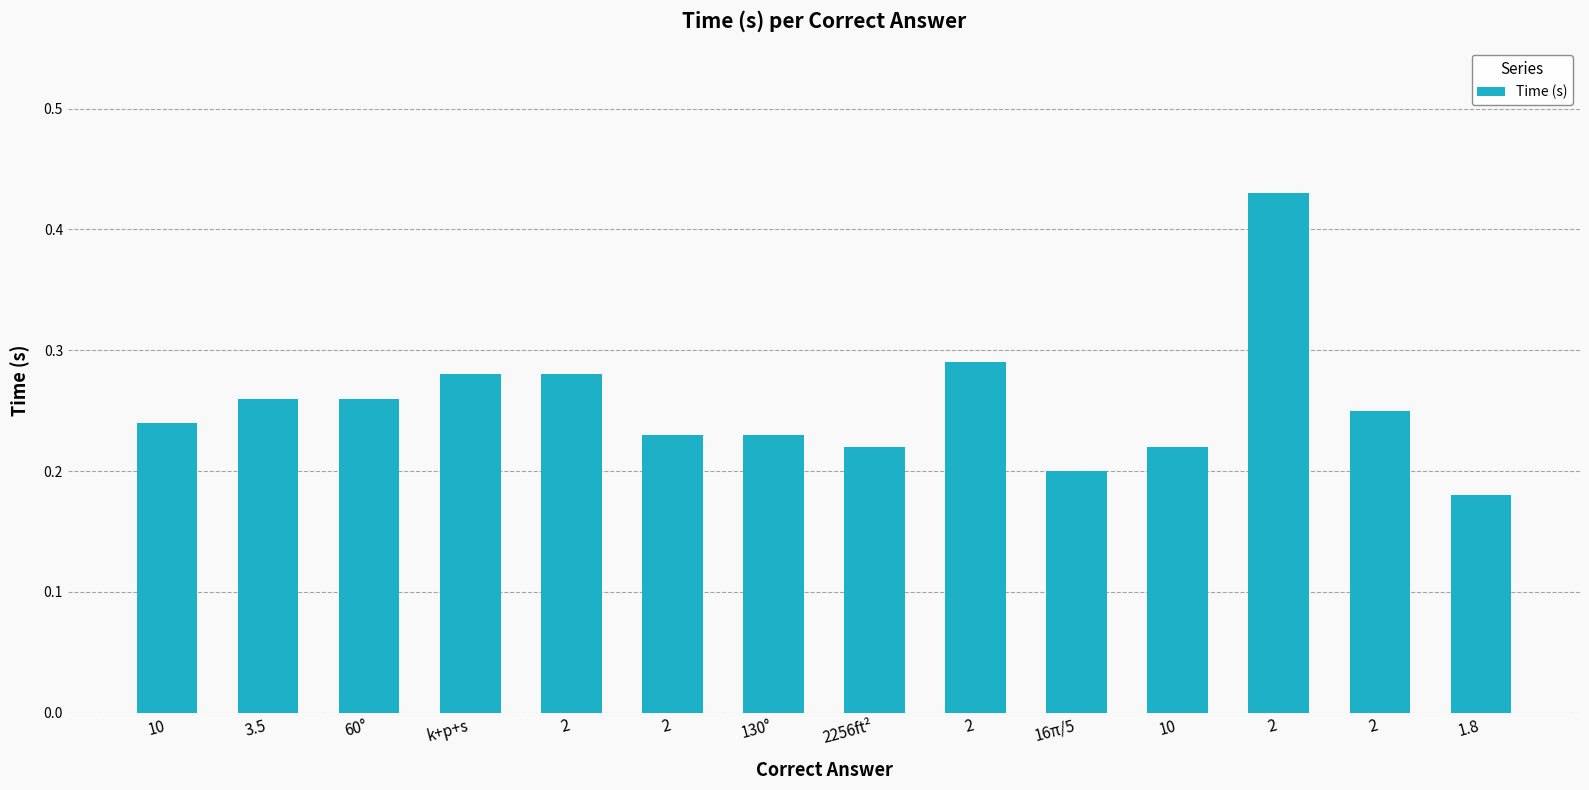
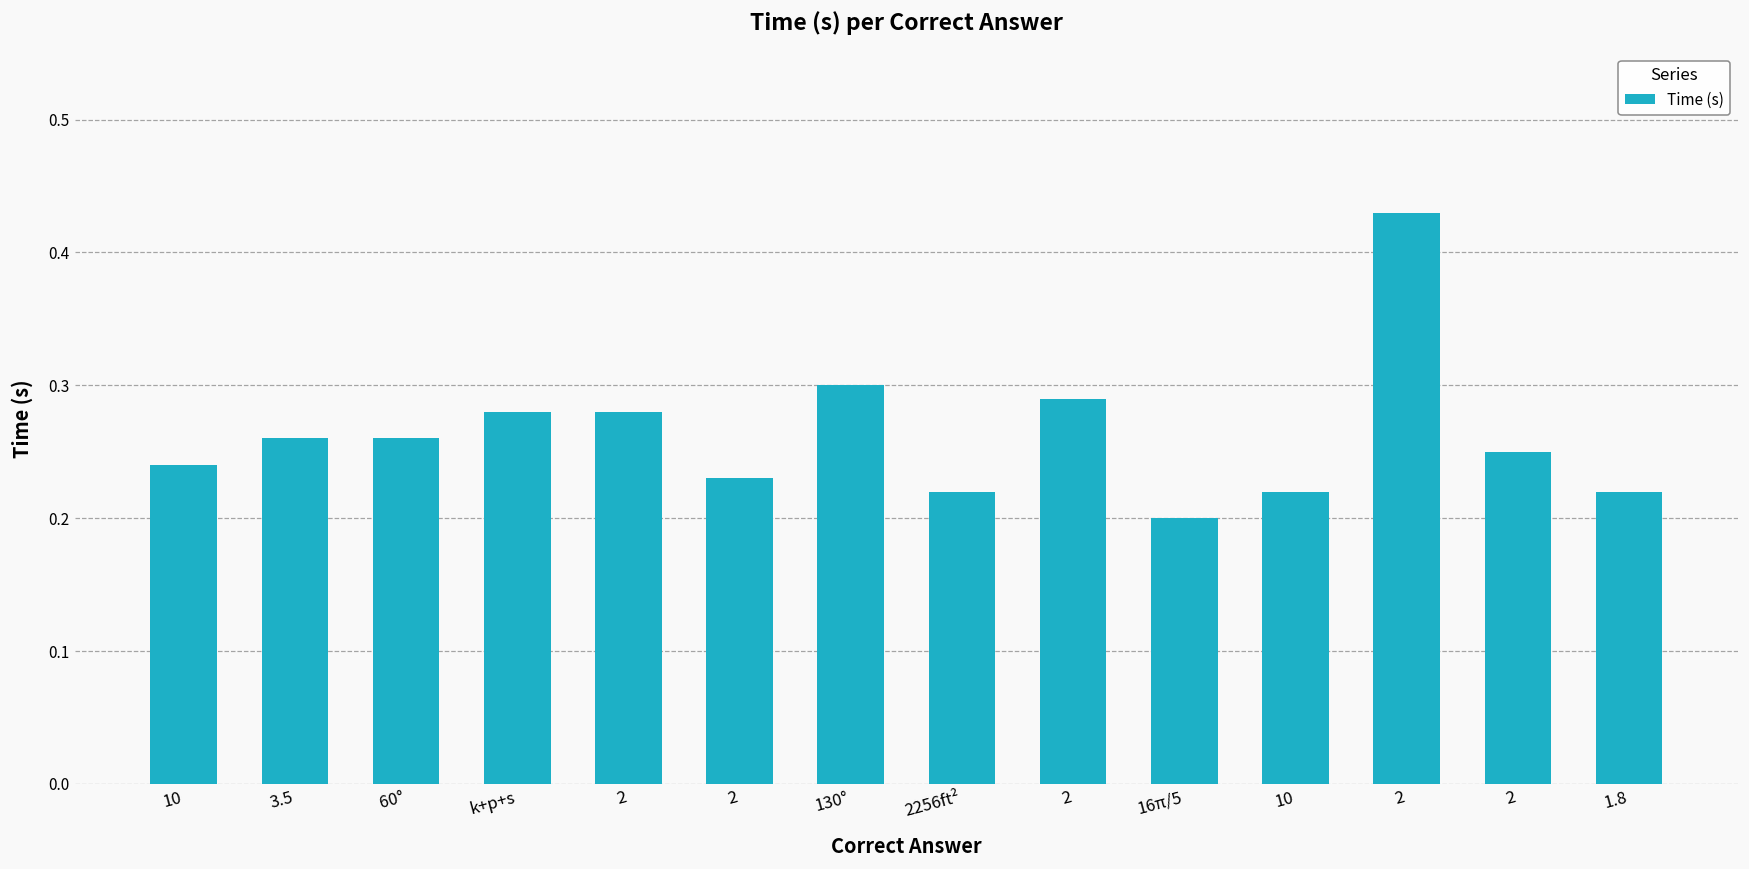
130°: 0.23 -> 0.30
1.8: 0.18 -> 0.22
